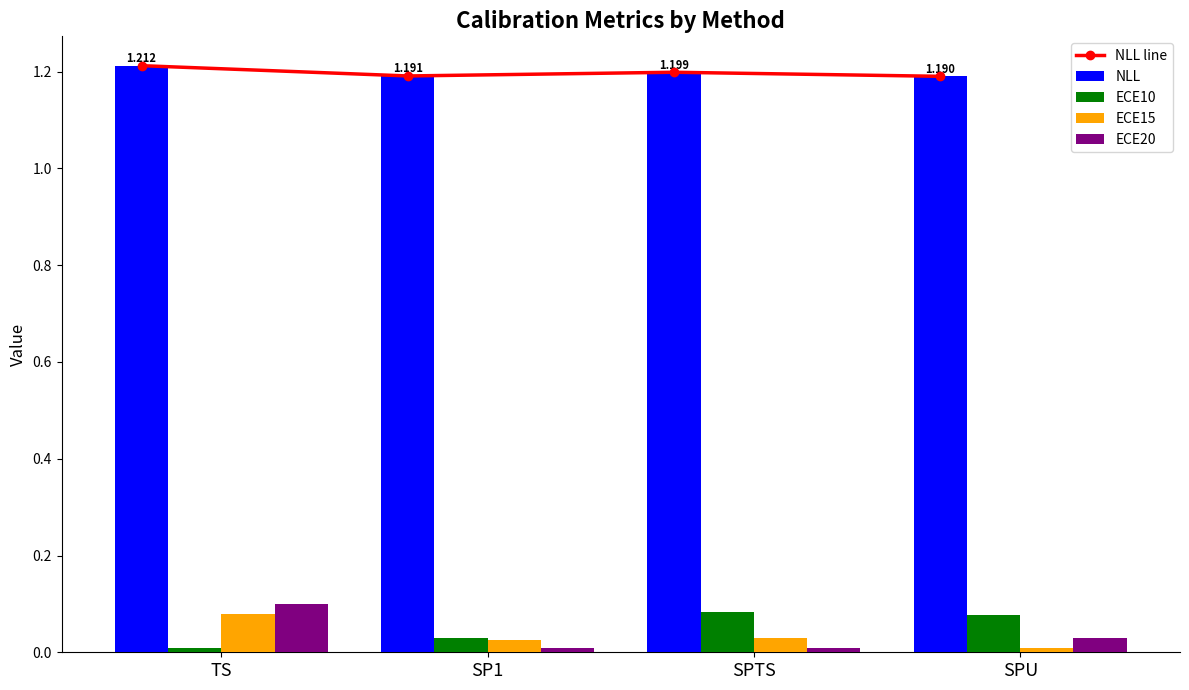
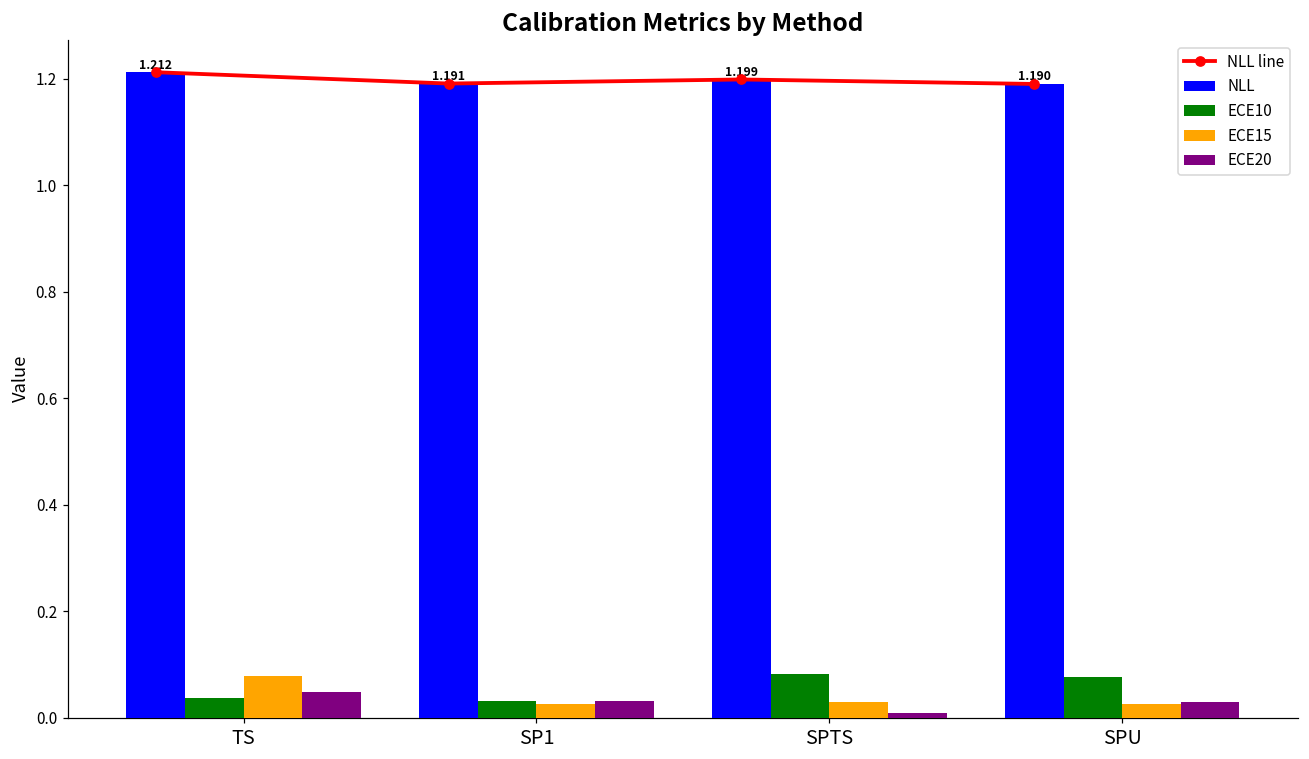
ECE10, TS: 0.01 -> 0.04
ECE20, TS: 0.10 -> 0.05
ECE20, SP1: 0.01 -> 0.03
ECE15, SPU: 0.01 -> 0.03
